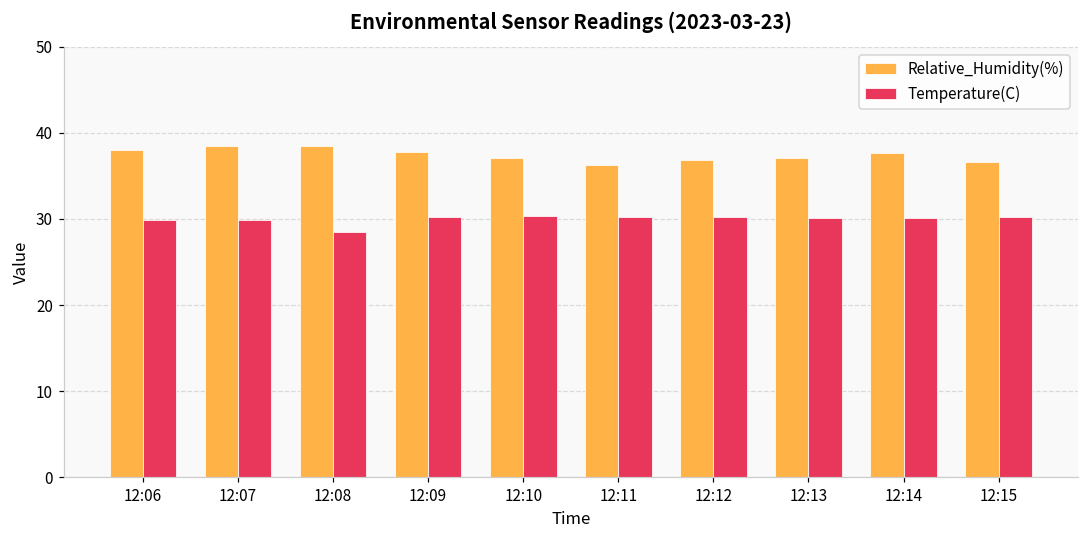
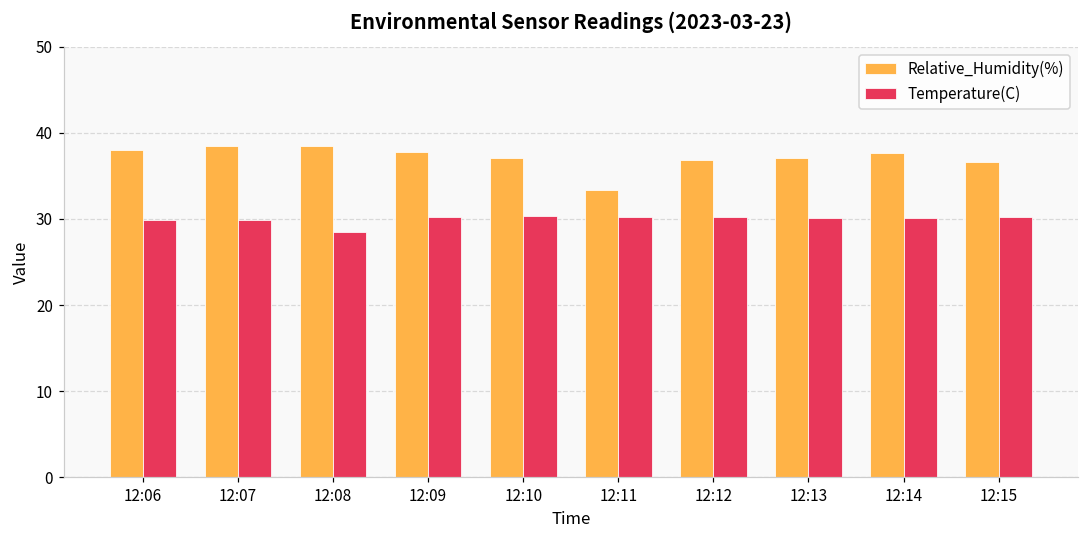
Relative_Humidity(%), 12:11: 36 -> 33
